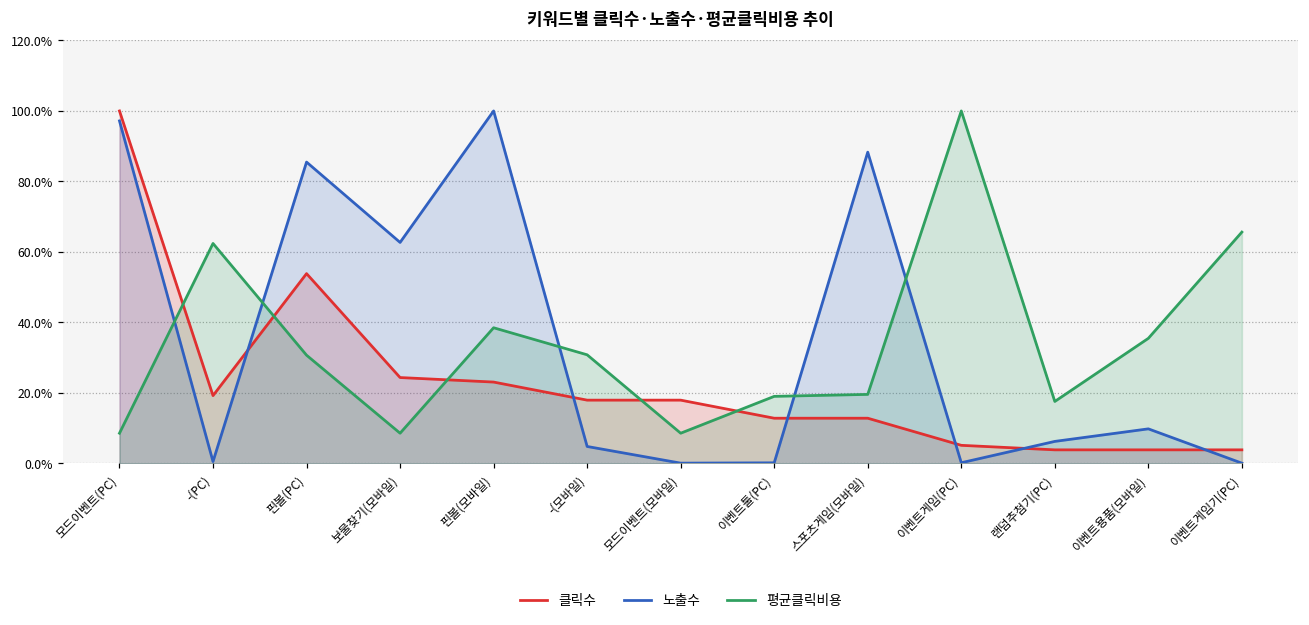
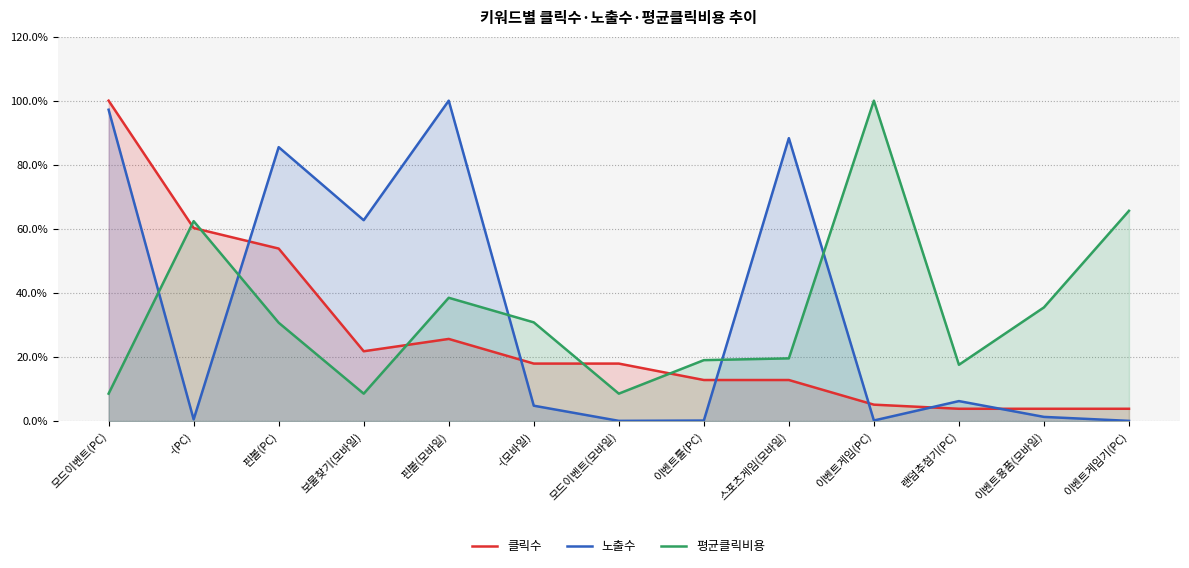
클릭수, -(PC): 19% -> 60%
클릭수, 보물찾기(모바일): 24% -> 22%
클릭수, 핀볼(모바일): 23% -> 26%
노출수, 이벤트용품(모바일): 10% -> 1%
